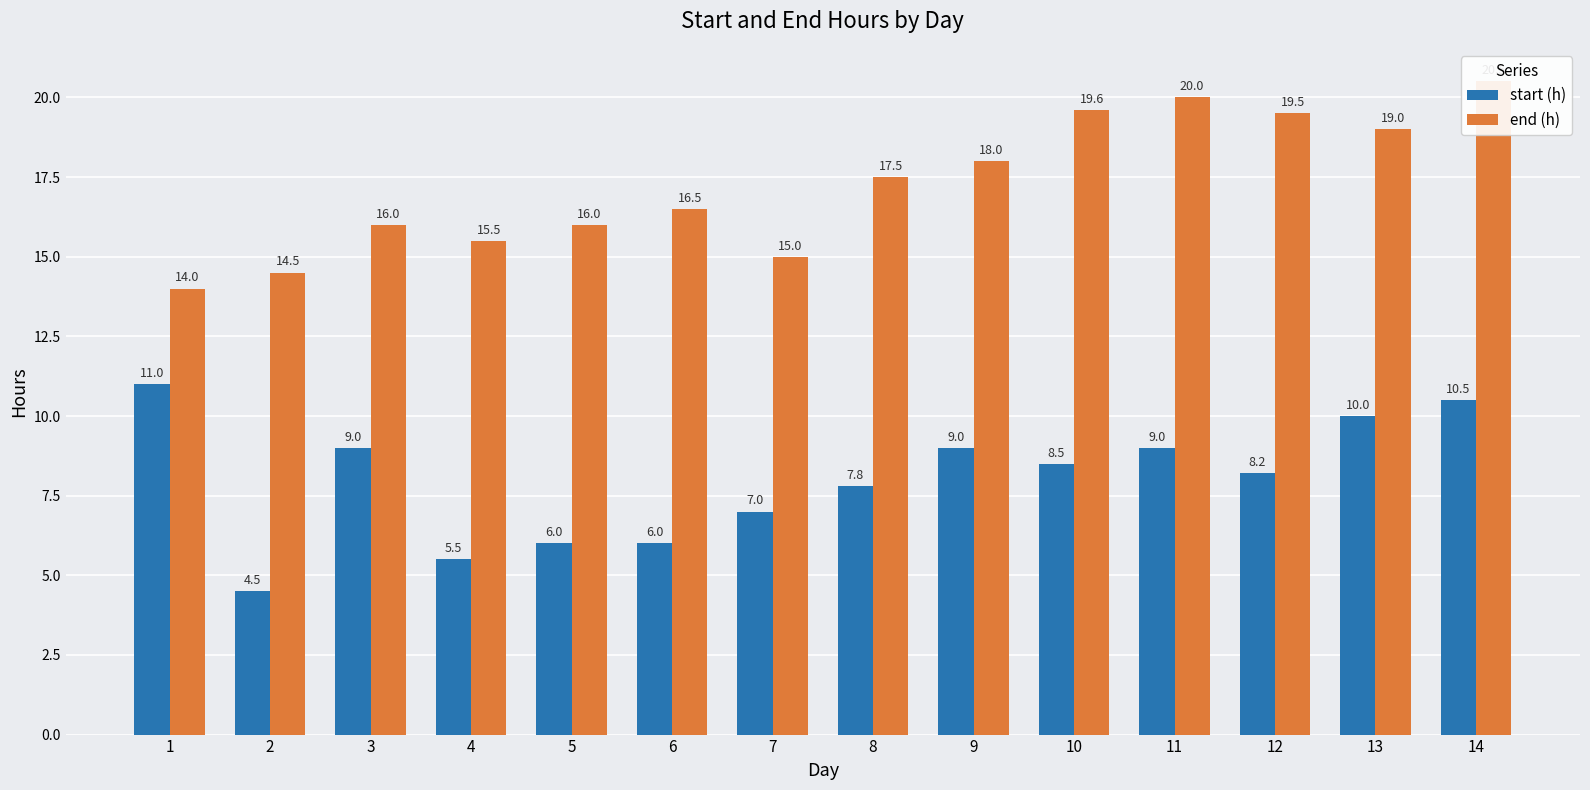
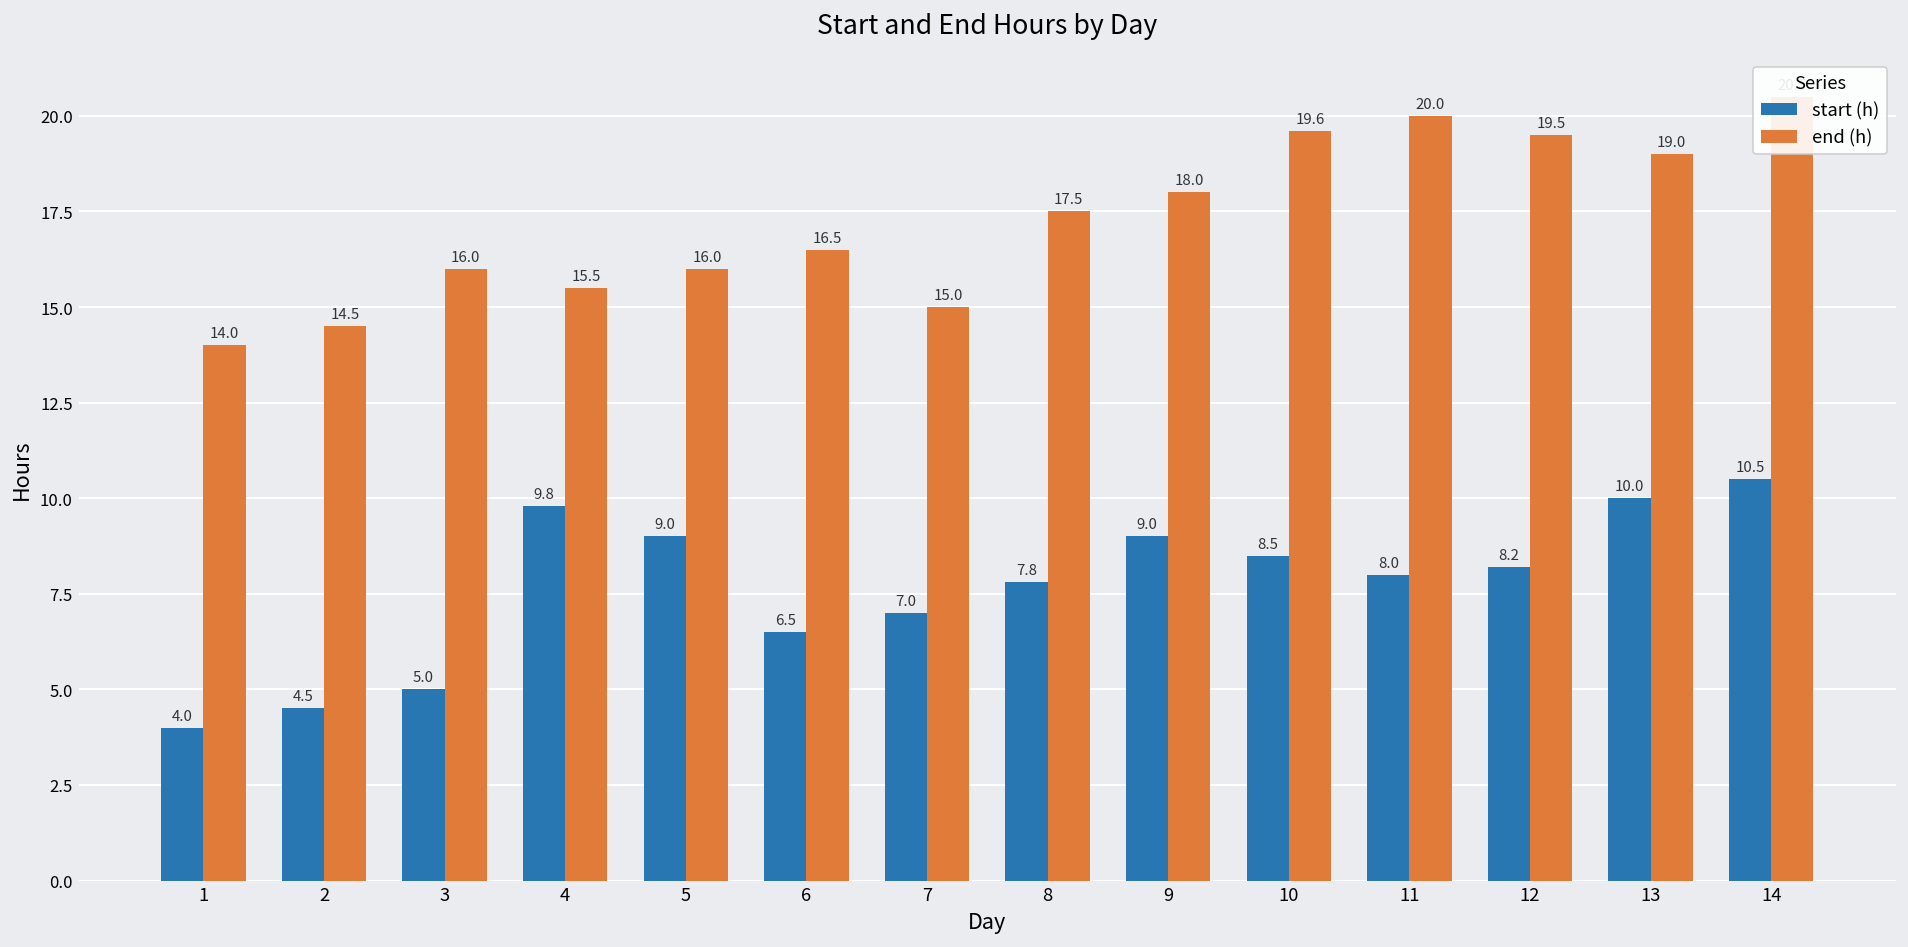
start (h), 1: 11.0 -> 4.0
start (h), 3: 9.0 -> 5.0
start (h), 4: 5.5 -> 9.8
start (h), 5: 6.0 -> 9.0
start (h), 6: 6.0 -> 6.5
start (h), 11: 9.0 -> 8.0
